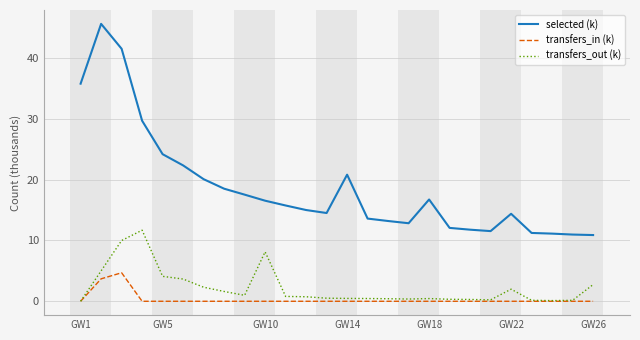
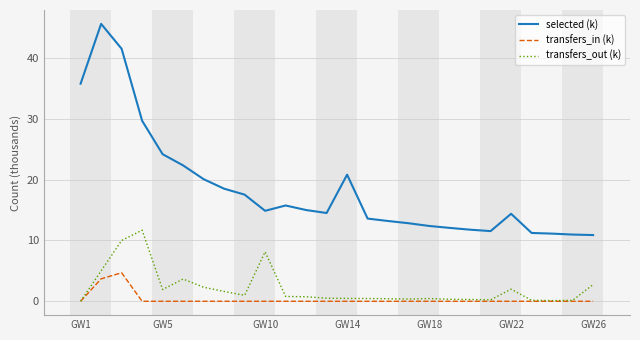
transfers_out (k), GW5: 4 -> 2
selected (k), GW10: 17 -> 15
selected (k), GW18: 17 -> 12
